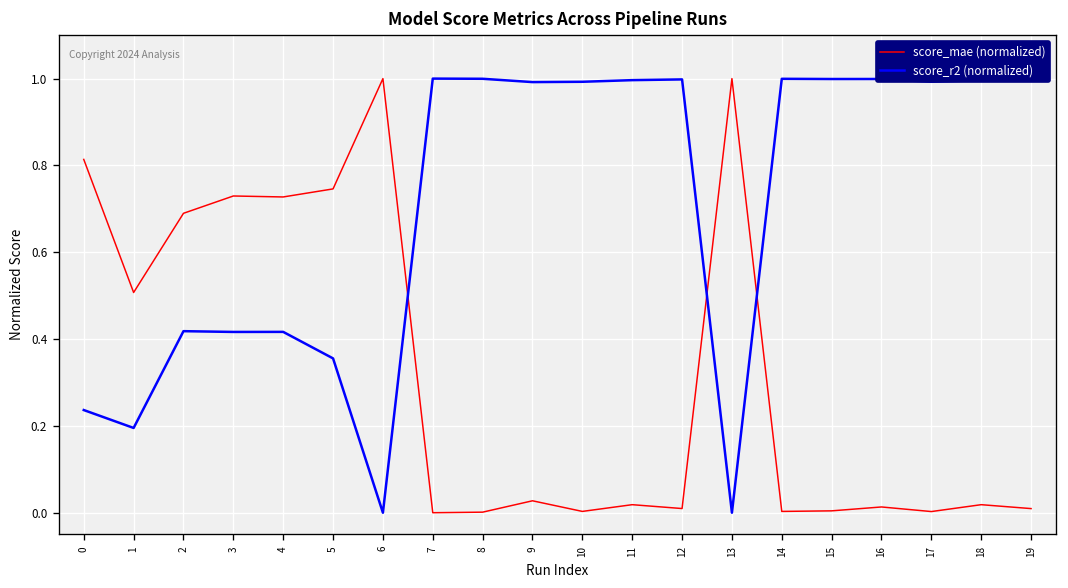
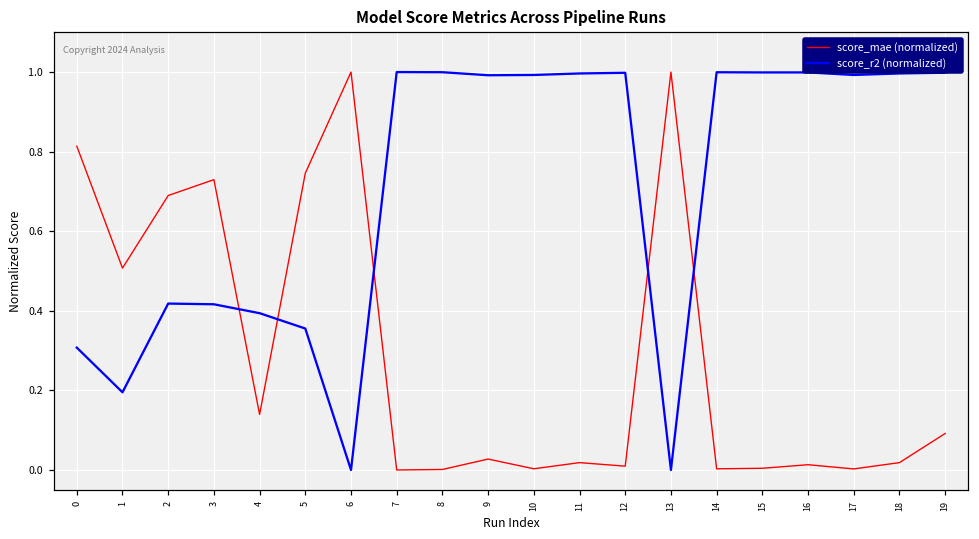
score_r2 (normalized), 0: 0.24 -> 0.31
score_mae (normalized), 4: 0.73 -> 0.14
score_r2 (normalized), 4: 0.42 -> 0.39
score_mae (normalized), 19: 0.01 -> 0.09
